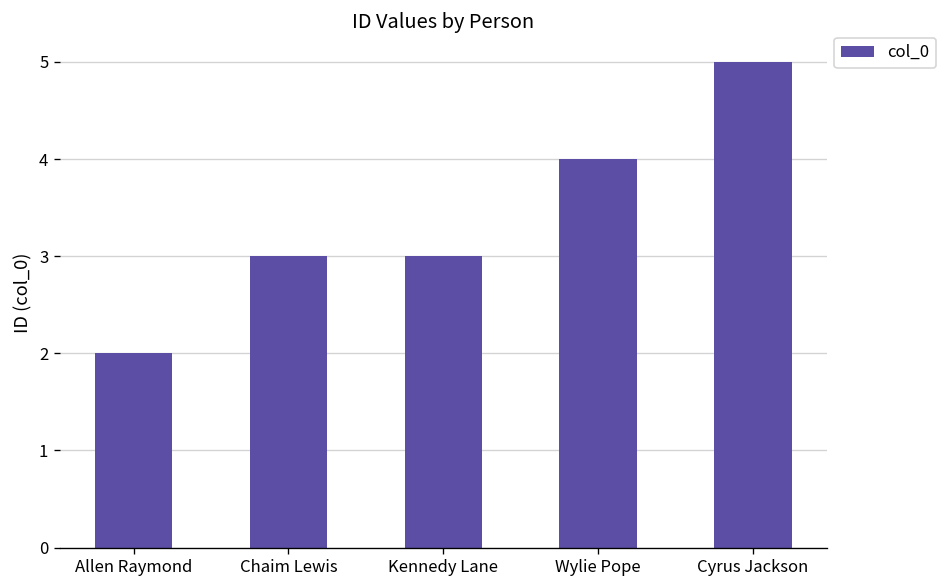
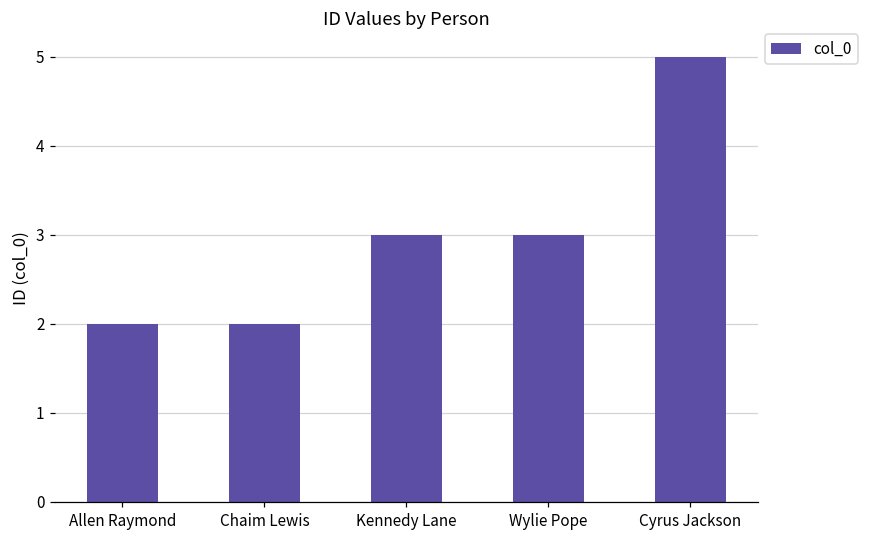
Chaim Lewis: 3 -> 2
Wylie Pope: 4 -> 3
